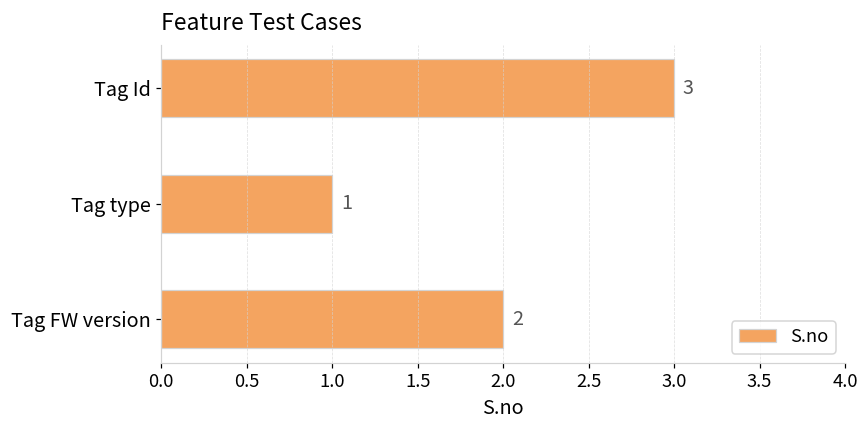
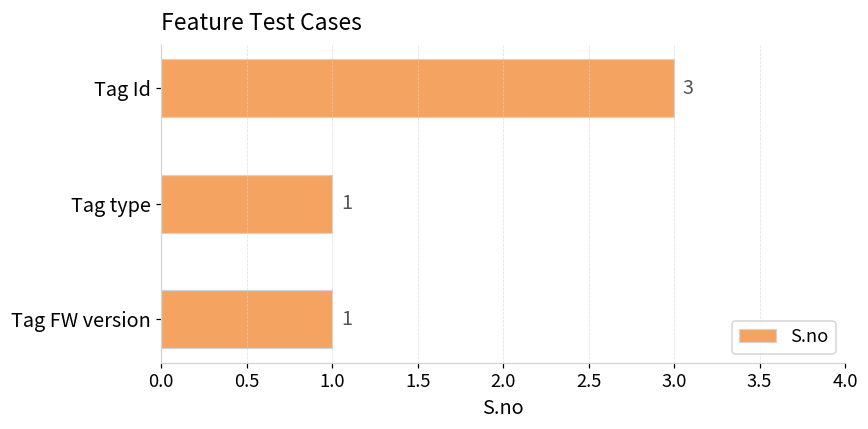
Tag FW version: 2 -> 1
